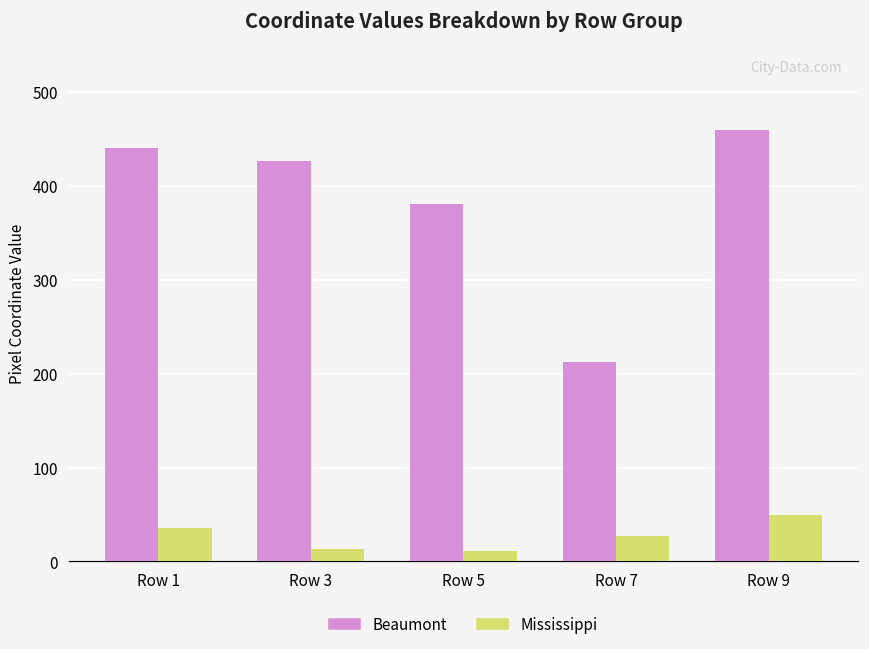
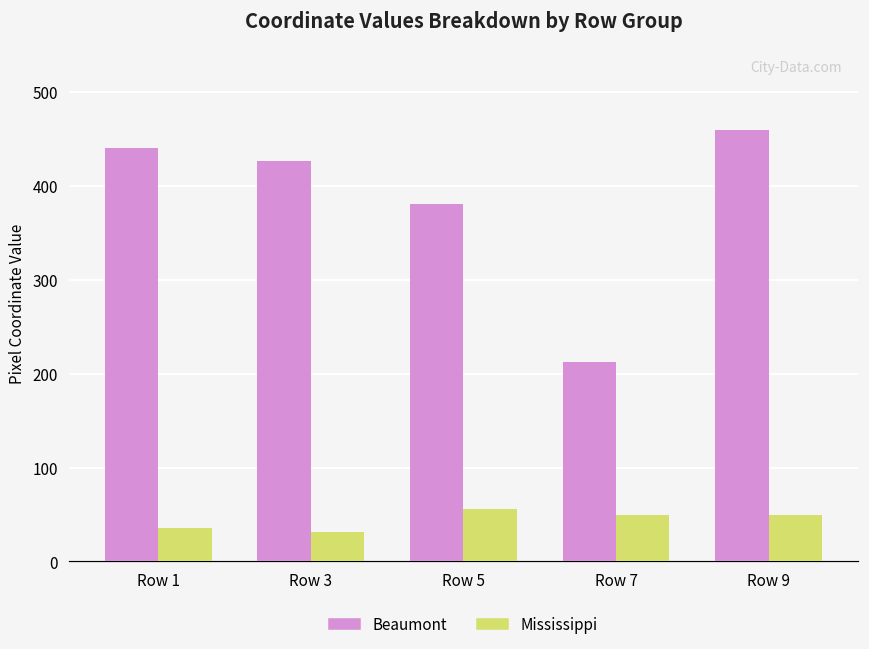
Mississippi, Row 3: 10 -> 30
Mississippi, Row 5: 10 -> 60
Mississippi, Row 7: 30 -> 50
